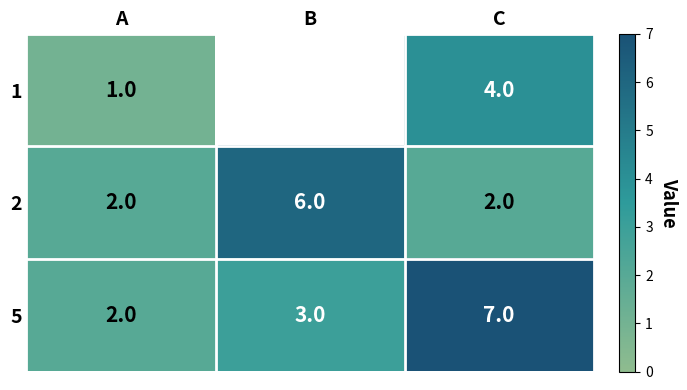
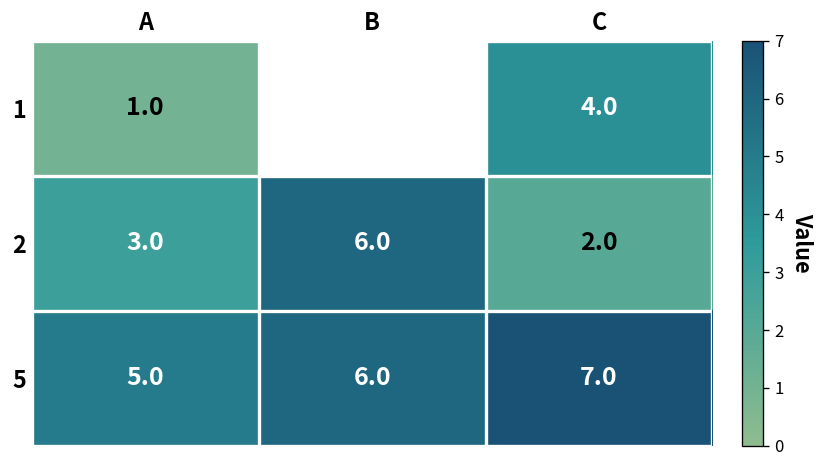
2, A: 2.0 -> 3.0
5, A: 2.0 -> 5.0
5, B: 3.0 -> 6.0
